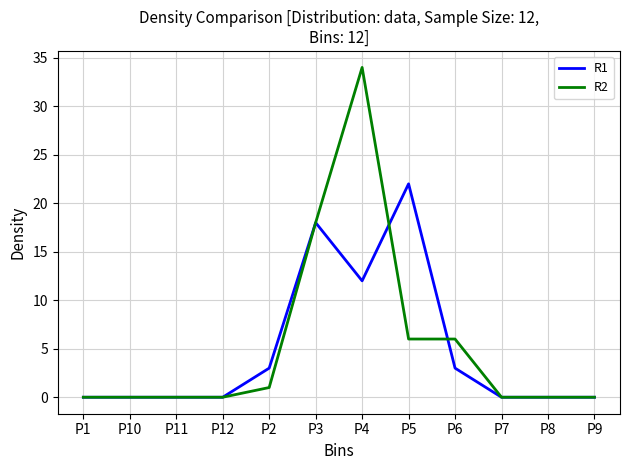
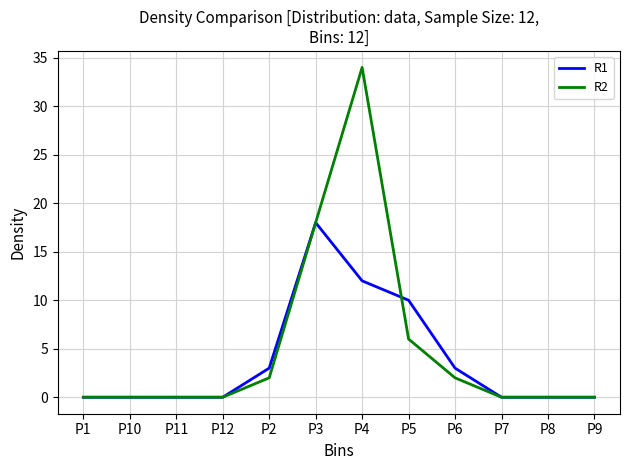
R2, P2: 1 -> 2
R1, P5: 22 -> 10
R2, P6: 6 -> 2
